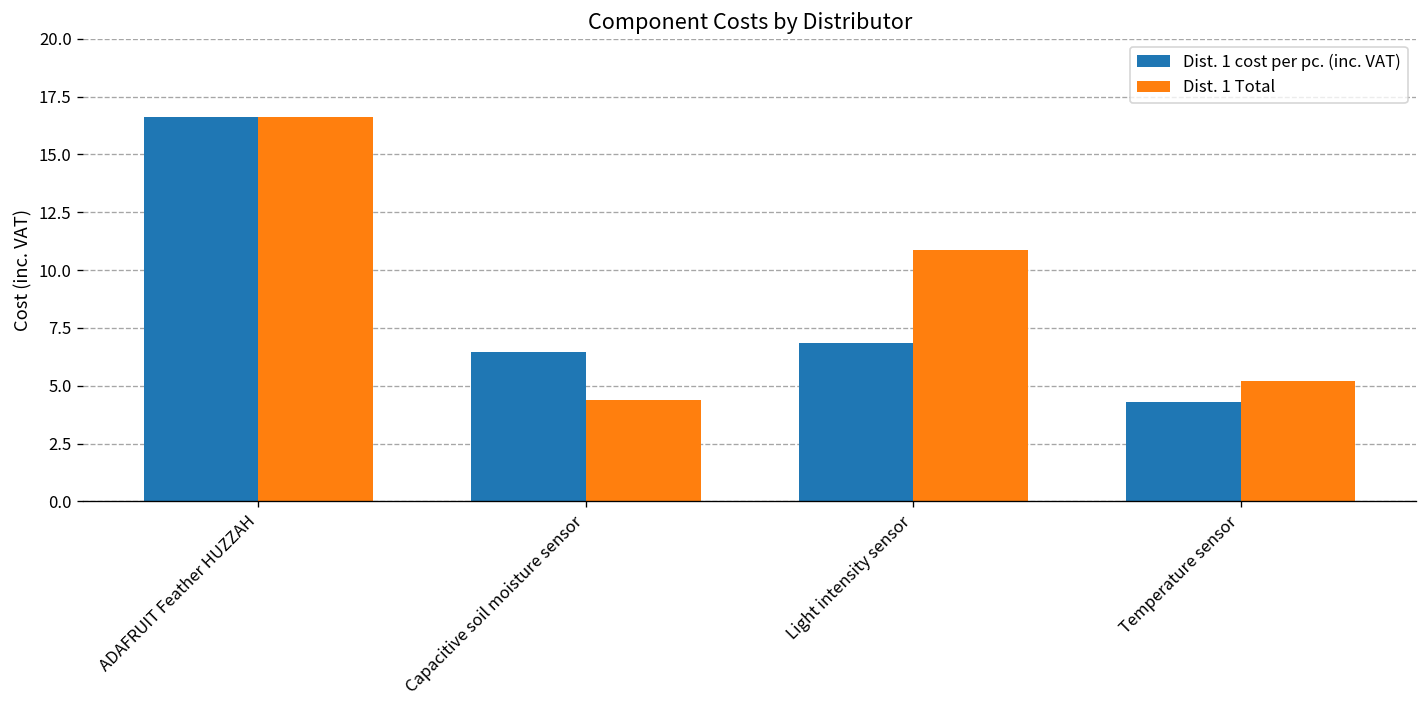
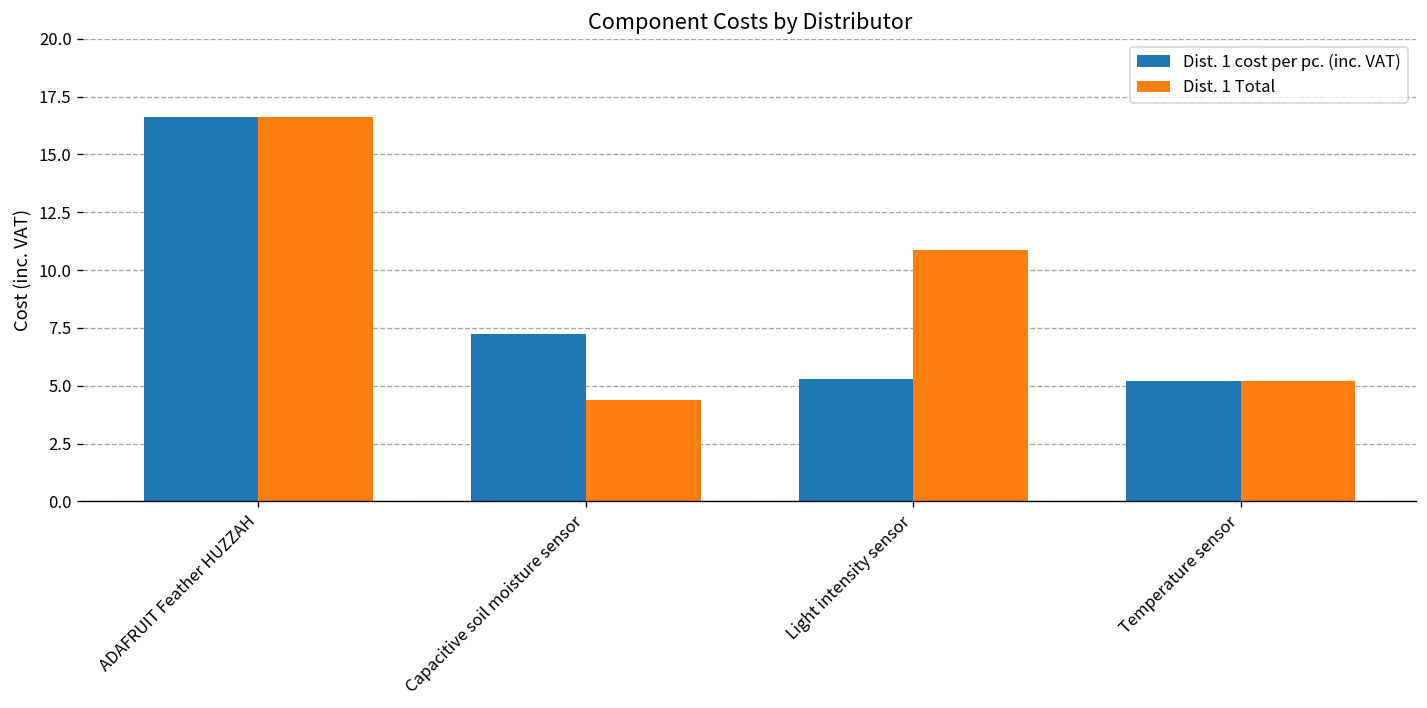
Dist. 1 cost per pc. (inc. VAT), Capacitive soil moisture sensor: 6.5 -> 7.3
Dist. 1 cost per pc. (inc. VAT), Light intensity sensor: 6.8 -> 5.3
Dist. 1 cost per pc. (inc. VAT), Temperature sensor: 4.3 -> 5.2
